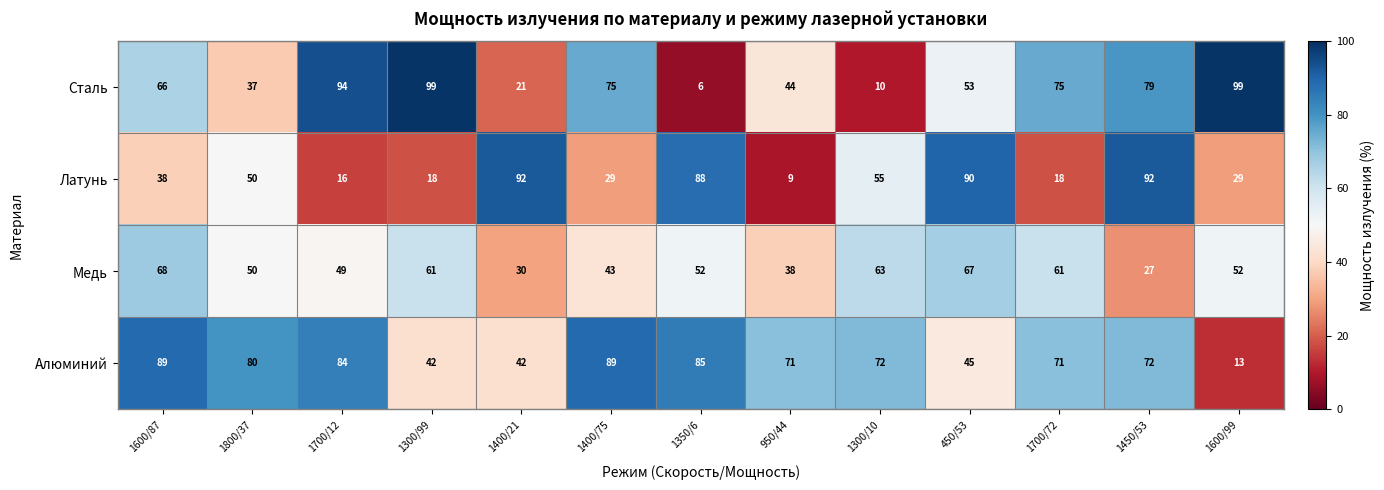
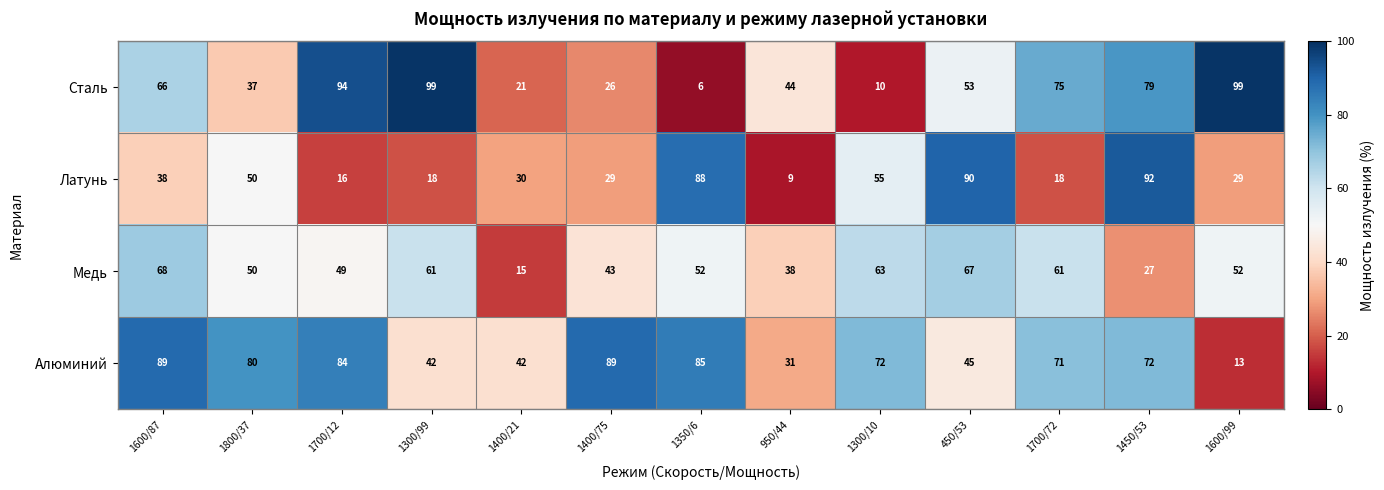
Сталь, 1400/75: 75 -> 26
Латунь, 1400/21: 92 -> 30
Медь, 1400/21: 30 -> 15
Алюминий, 950/44: 71 -> 31
